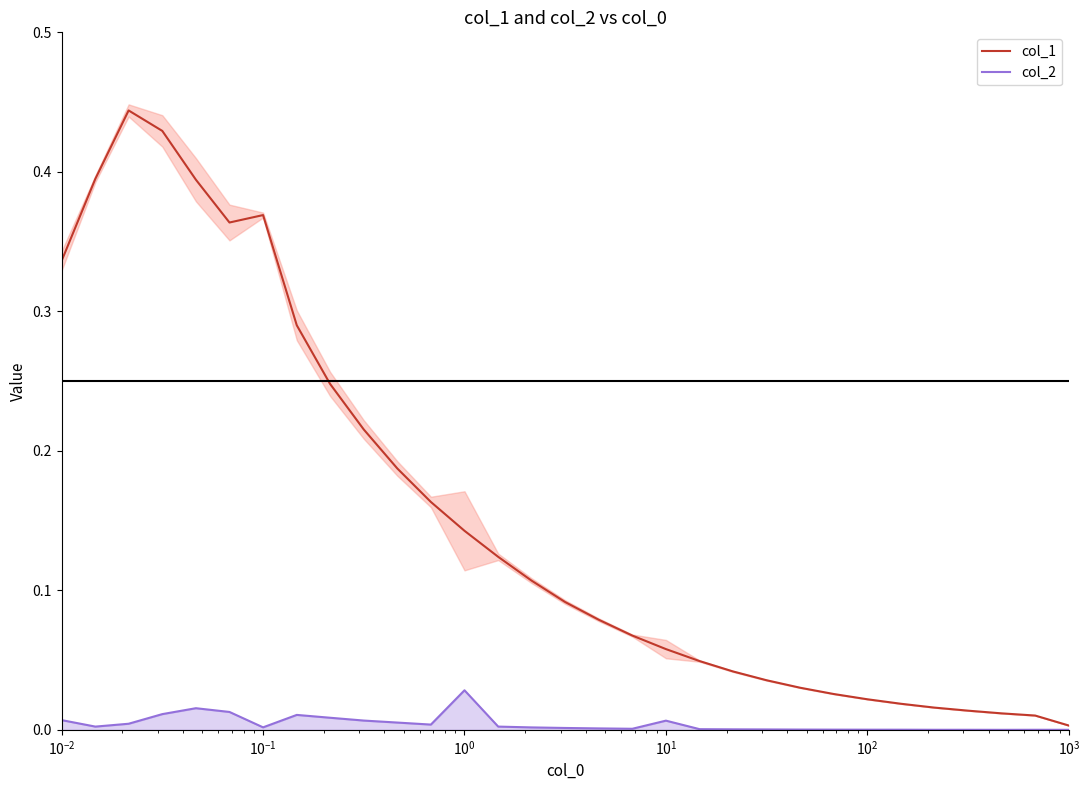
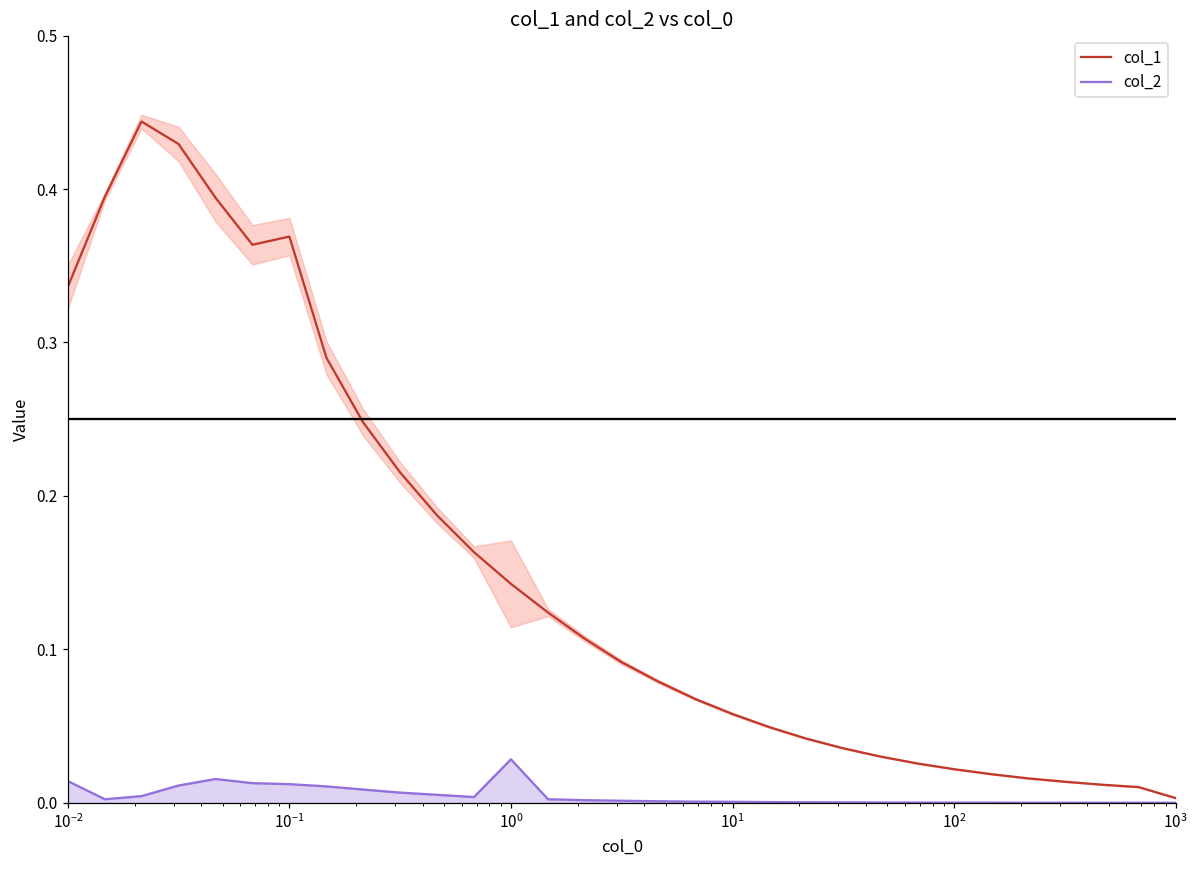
col_2, 10^-2: 0.007 -> 0.014
col_2, 10^-1: 0.002 -> 0.012
col_2, 10^1: 0.007 -> 0.001
